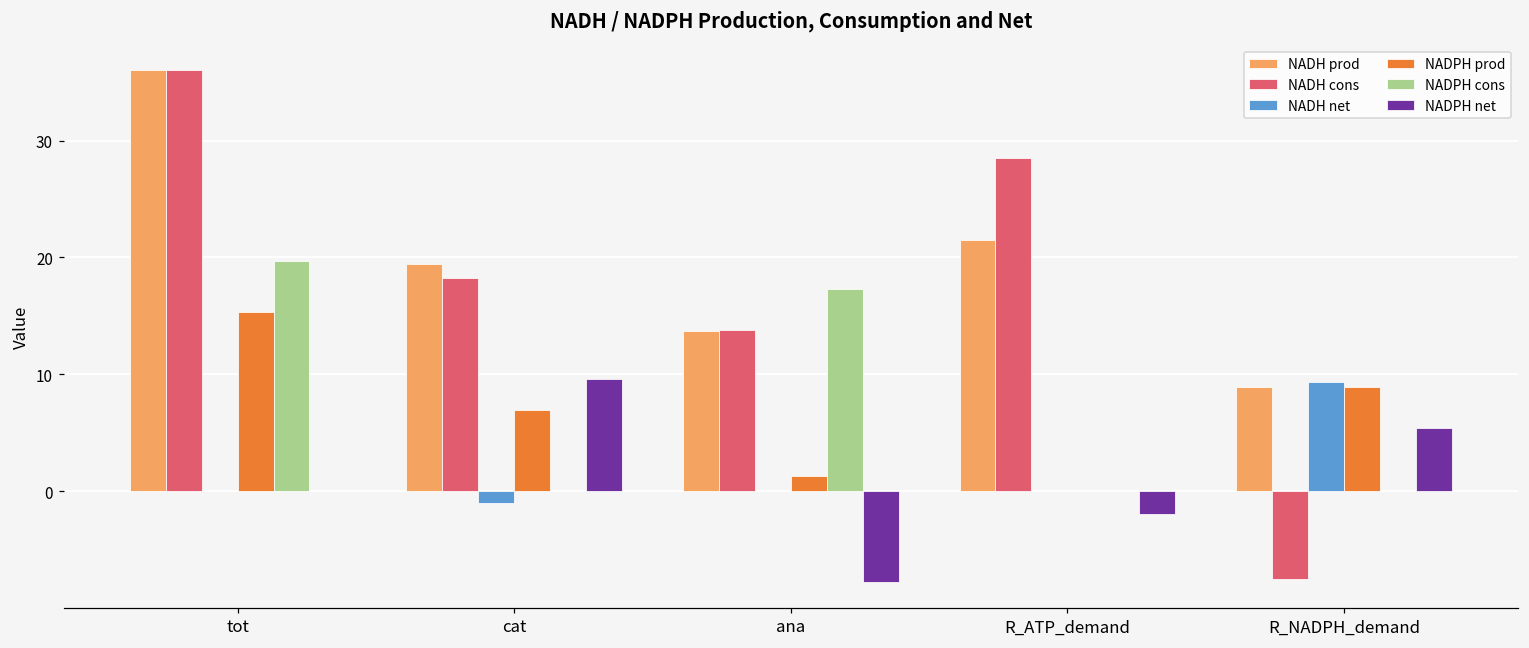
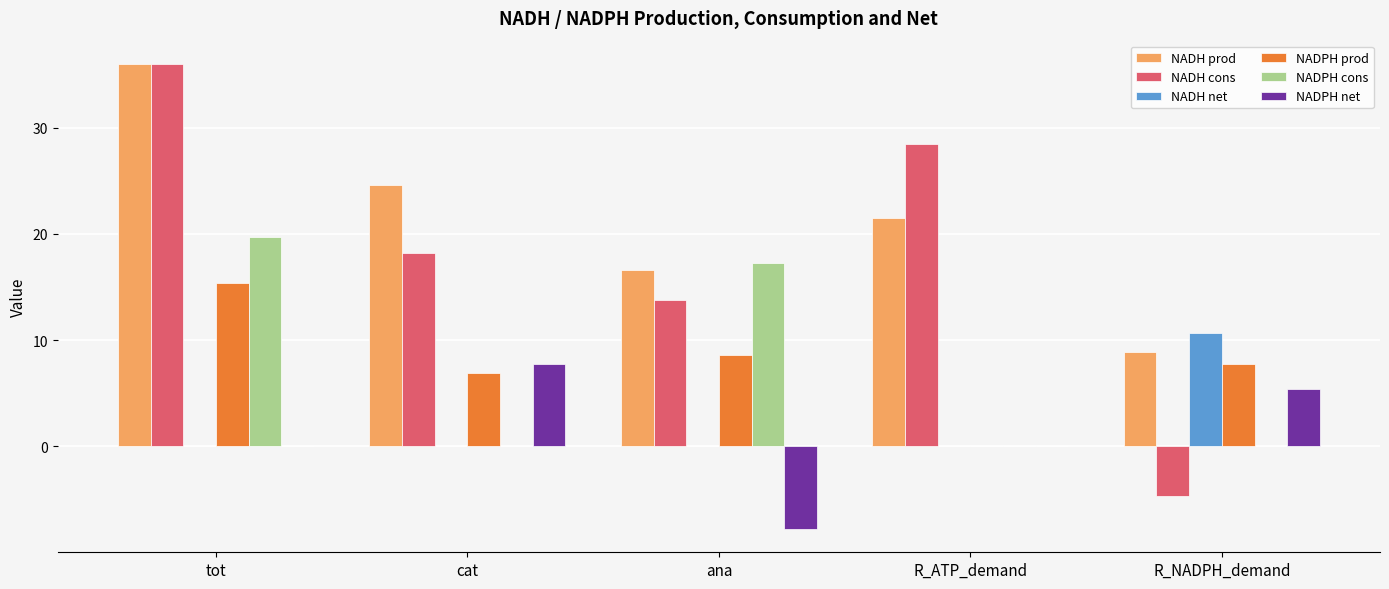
NADH prod, cat: 19.4 -> 24.6
NADH net, cat: -1 -> 0
NADPH net, cat: 9.6 -> 7.8
NADH prod, ana: 13.7 -> 16.6
NADPH prod, ana: 1.3 -> 8.6
NADPH net, R_ATP_demand: -2 -> 0
NADH cons, R_NADPH_demand: -7.5 -> -4.7
NADH net, R_NADPH_demand: 9.3 -> 10.7
NADPH prod, R_NADPH_demand: 8.9 -> 7.8
